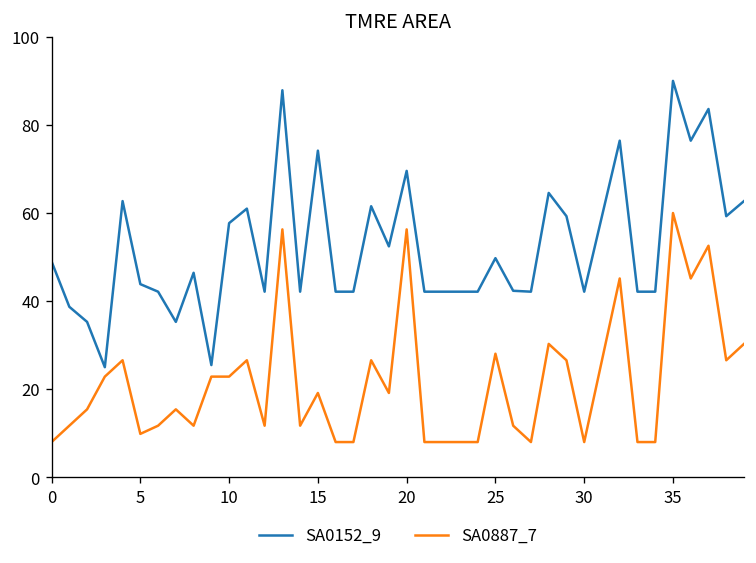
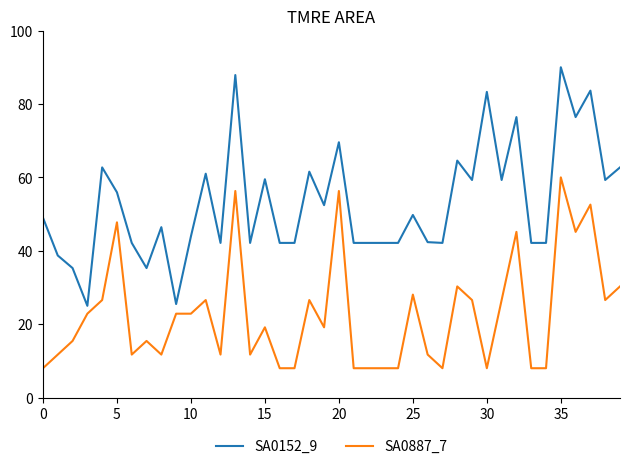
SA0152_9, 5: 44 -> 56
SA0887_7, 5: 10 -> 48
SA0152_9, 10: 58 -> 44
SA0152_9, 15: 74 -> 59
SA0152_9, 30: 42 -> 83
